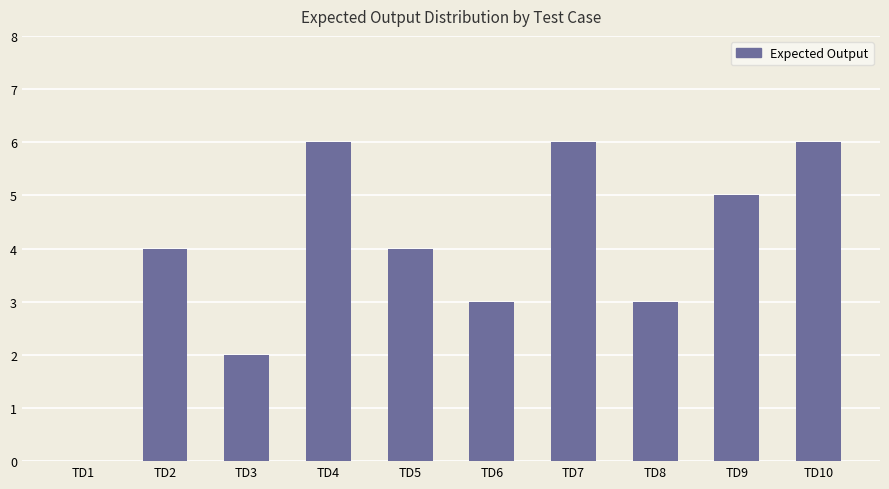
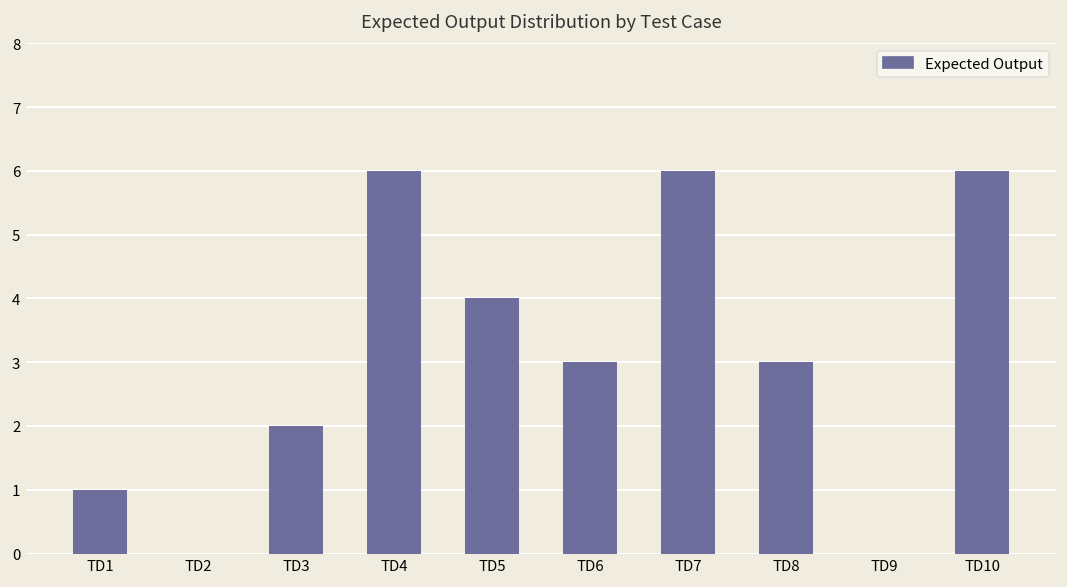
TD1: 0 -> 1
TD2: 4 -> 0
TD9: 5 -> 0
